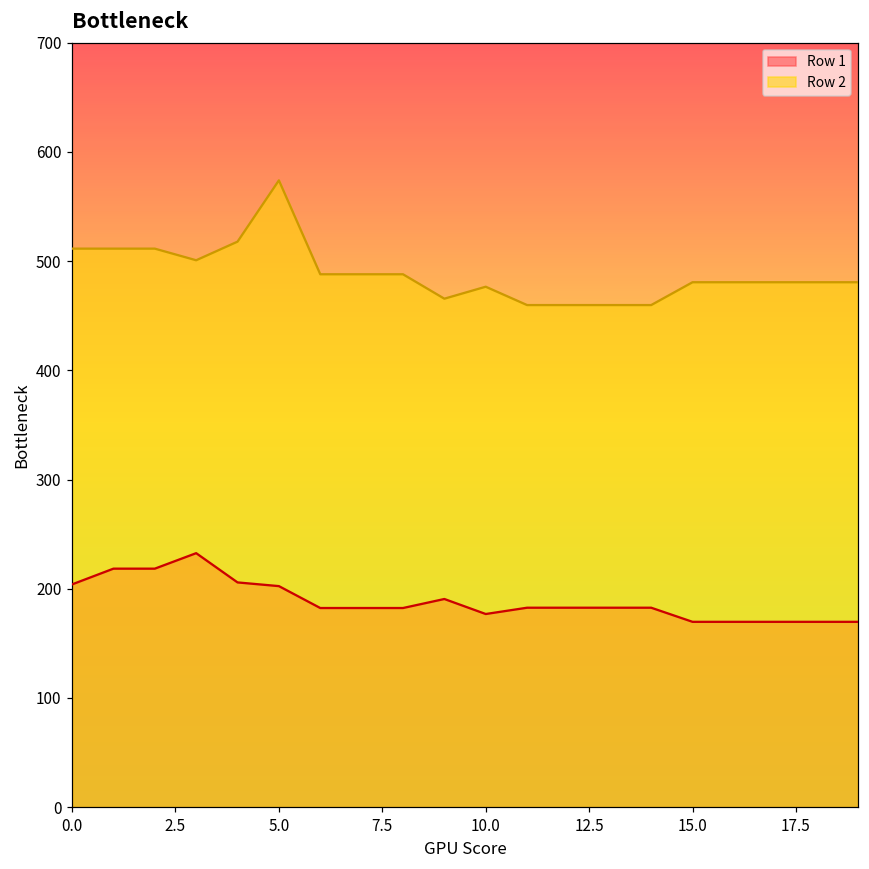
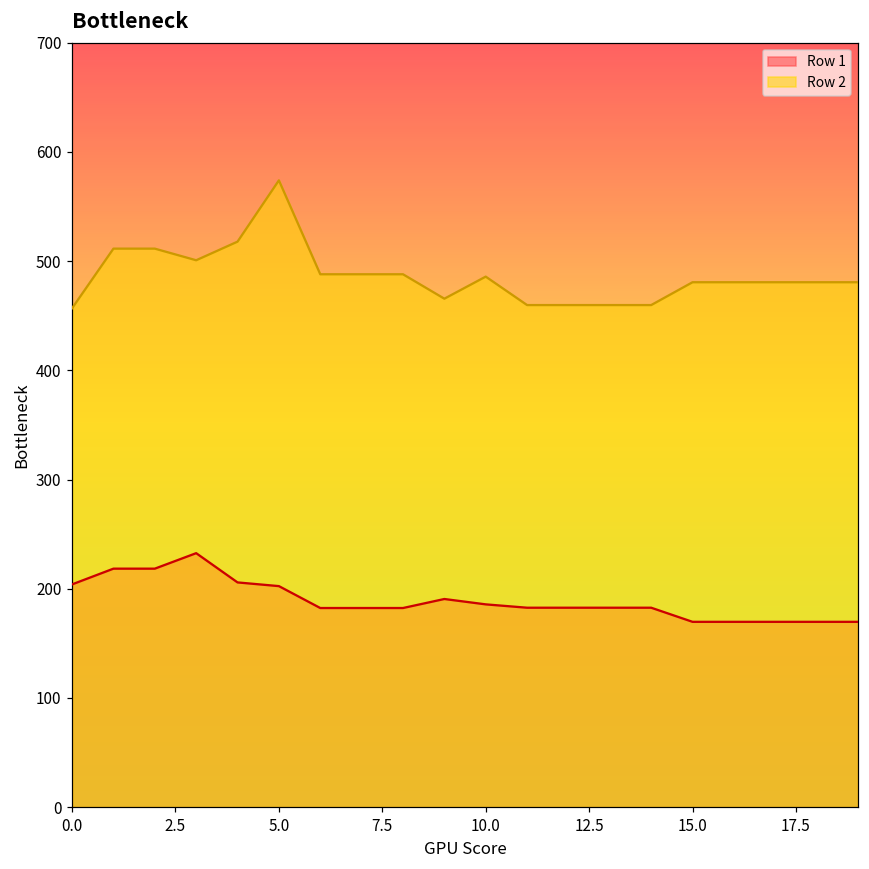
Row 2, 0.0: 510 -> 460
Row 1, 10.0: 180 -> 190
Row 2, 10.0: 480 -> 490
